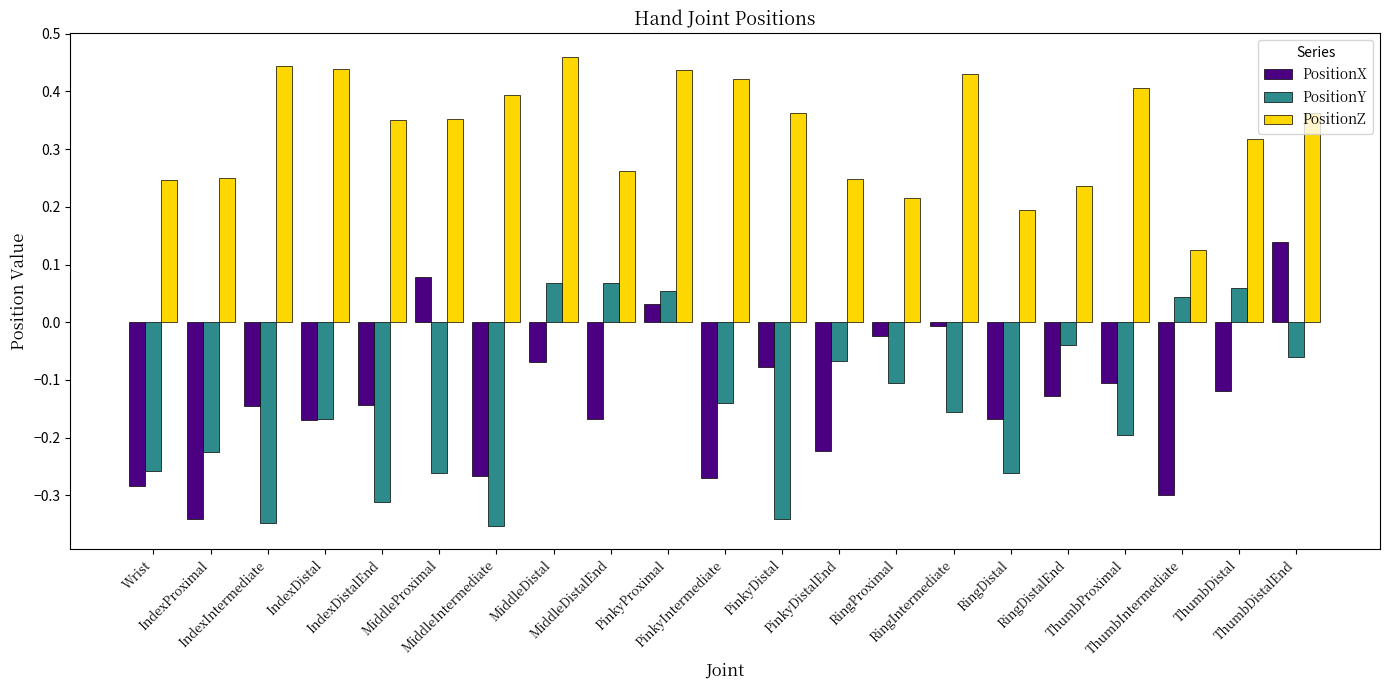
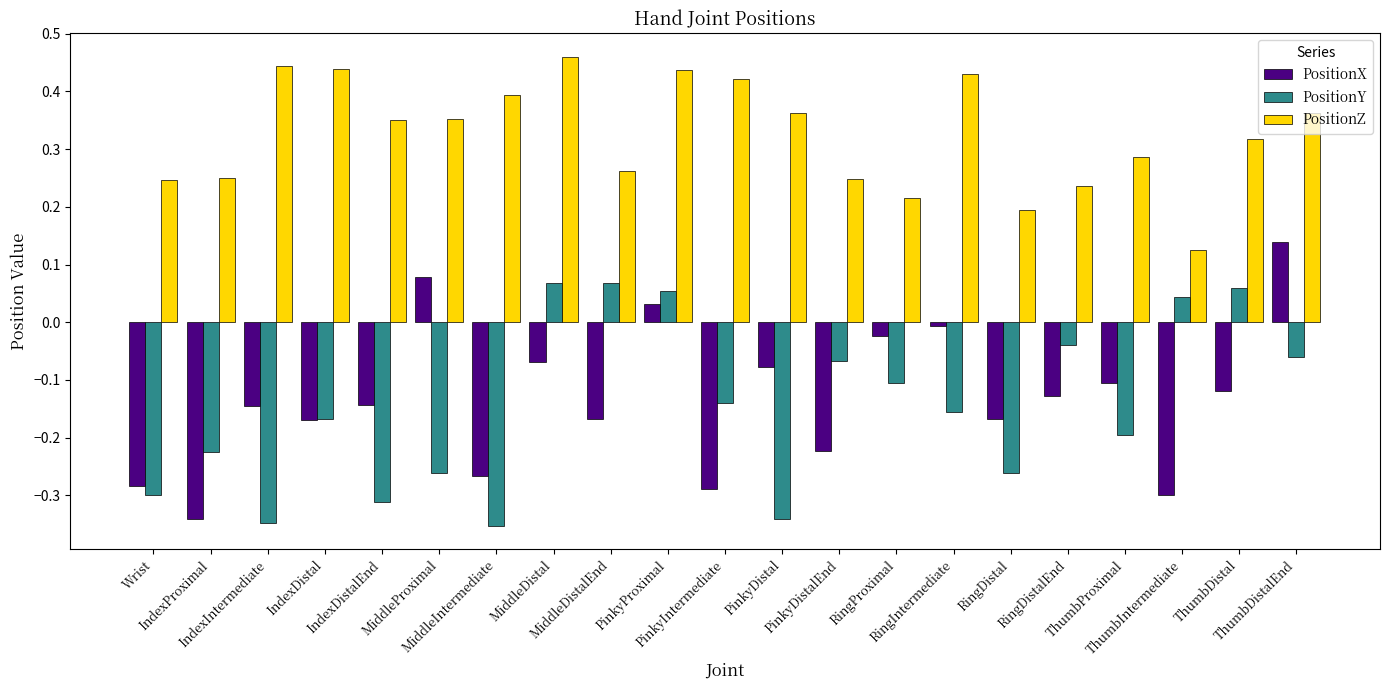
PositionY, Wrist: -0.26 -> -0.30
PositionX, PinkyIntermediate: -0.27 -> -0.29
PositionZ, ThumbProximal: 0.41 -> 0.29
